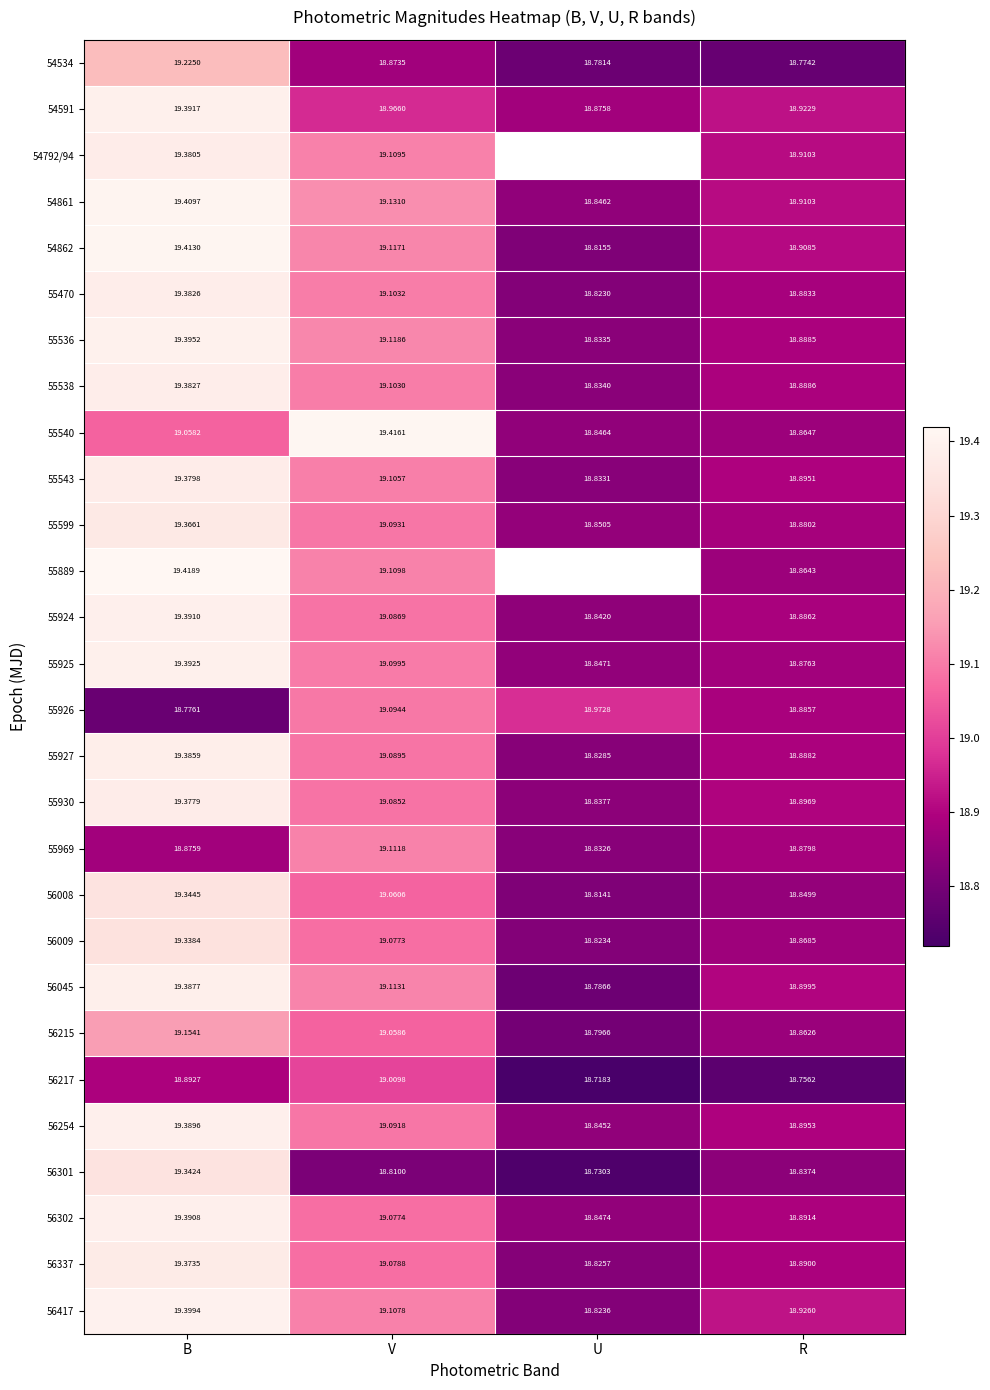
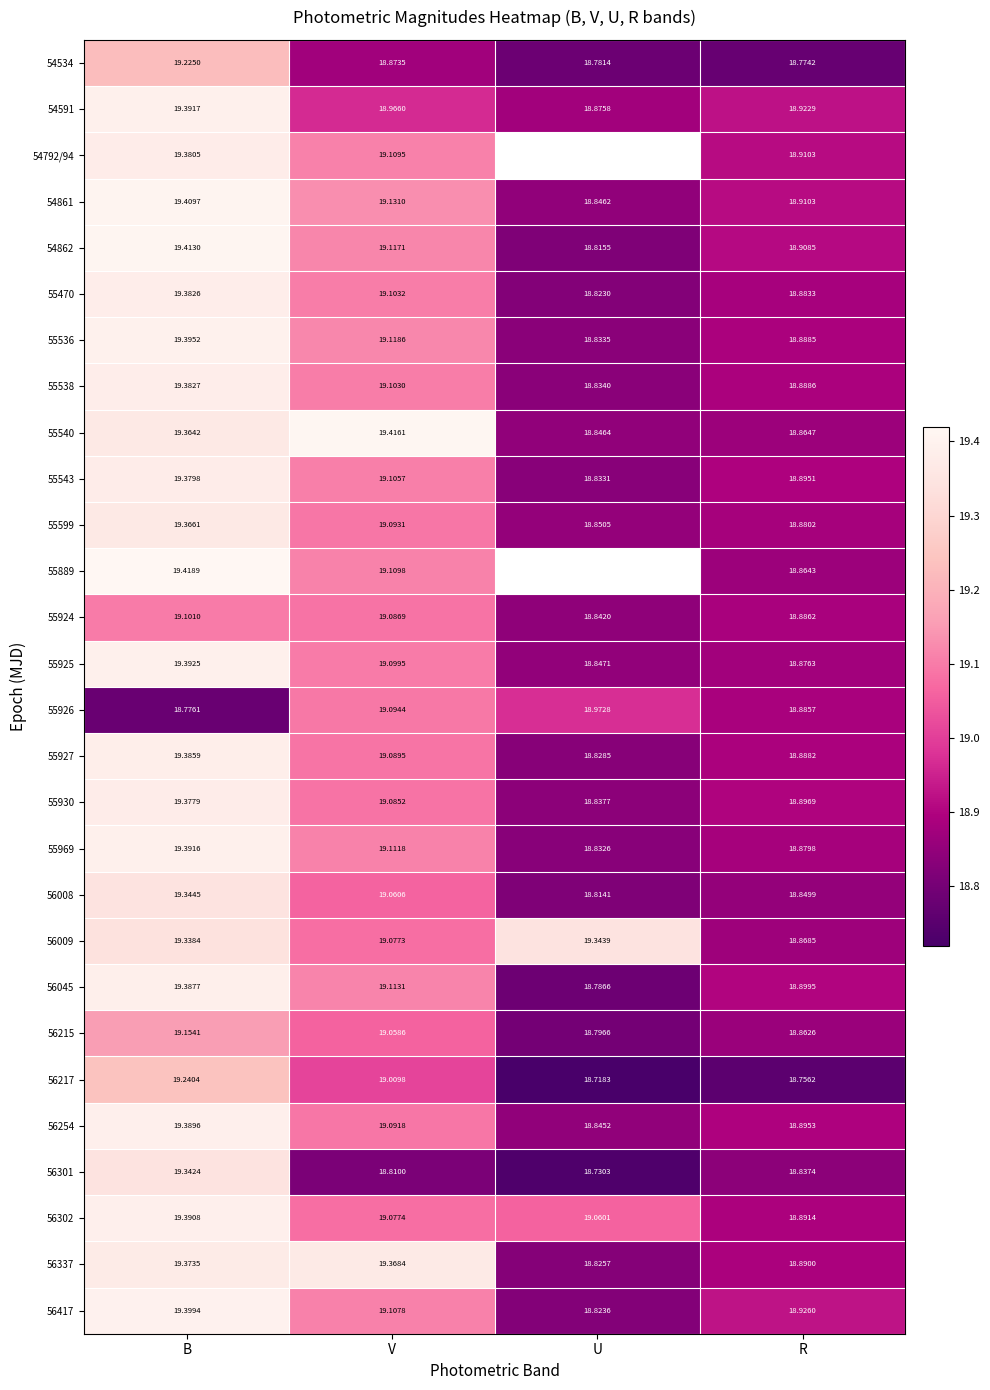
55540, B: 19.0582 -> 19.3642
55924, B: 19.3910 -> 19.1010
55969, B: 18.8759 -> 19.3916
56009, U: 18.8234 -> 19.3439
56217, B: 18.8927 -> 19.2404
56302, U: 18.8474 -> 19.0601
56337, V: 19.0788 -> 19.3684
